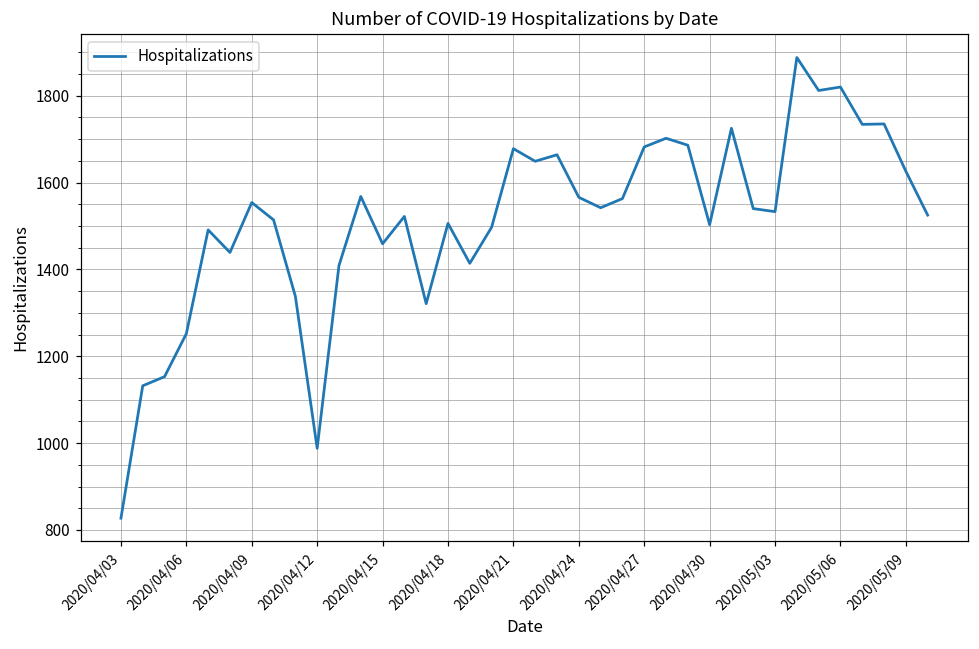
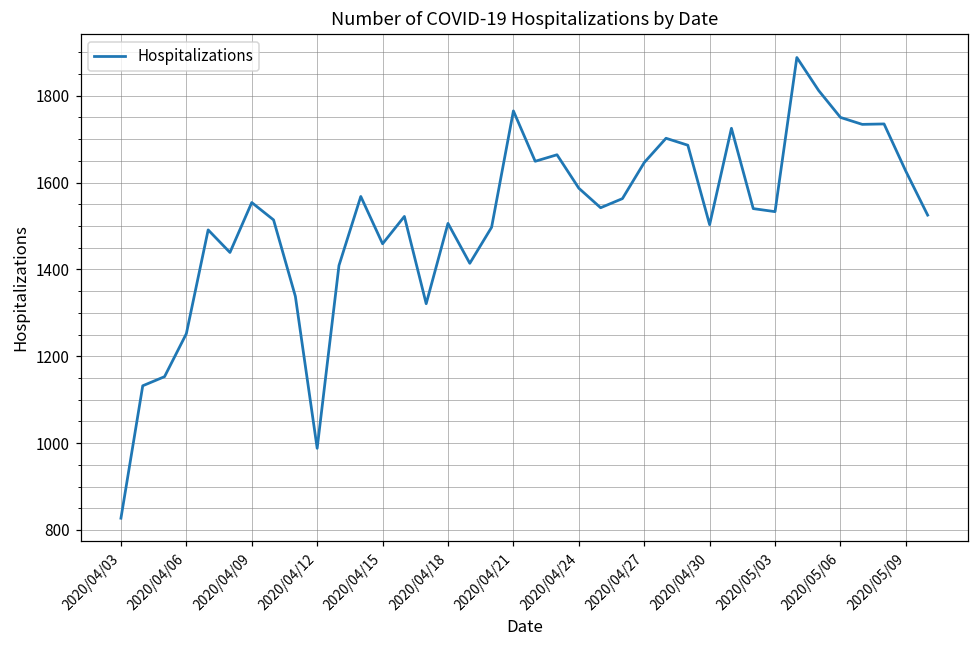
2020/04/21: 1680 -> 1770
2020/04/24: 1570 -> 1590
2020/04/27: 1680 -> 1650
2020/05/06: 1820 -> 1750
